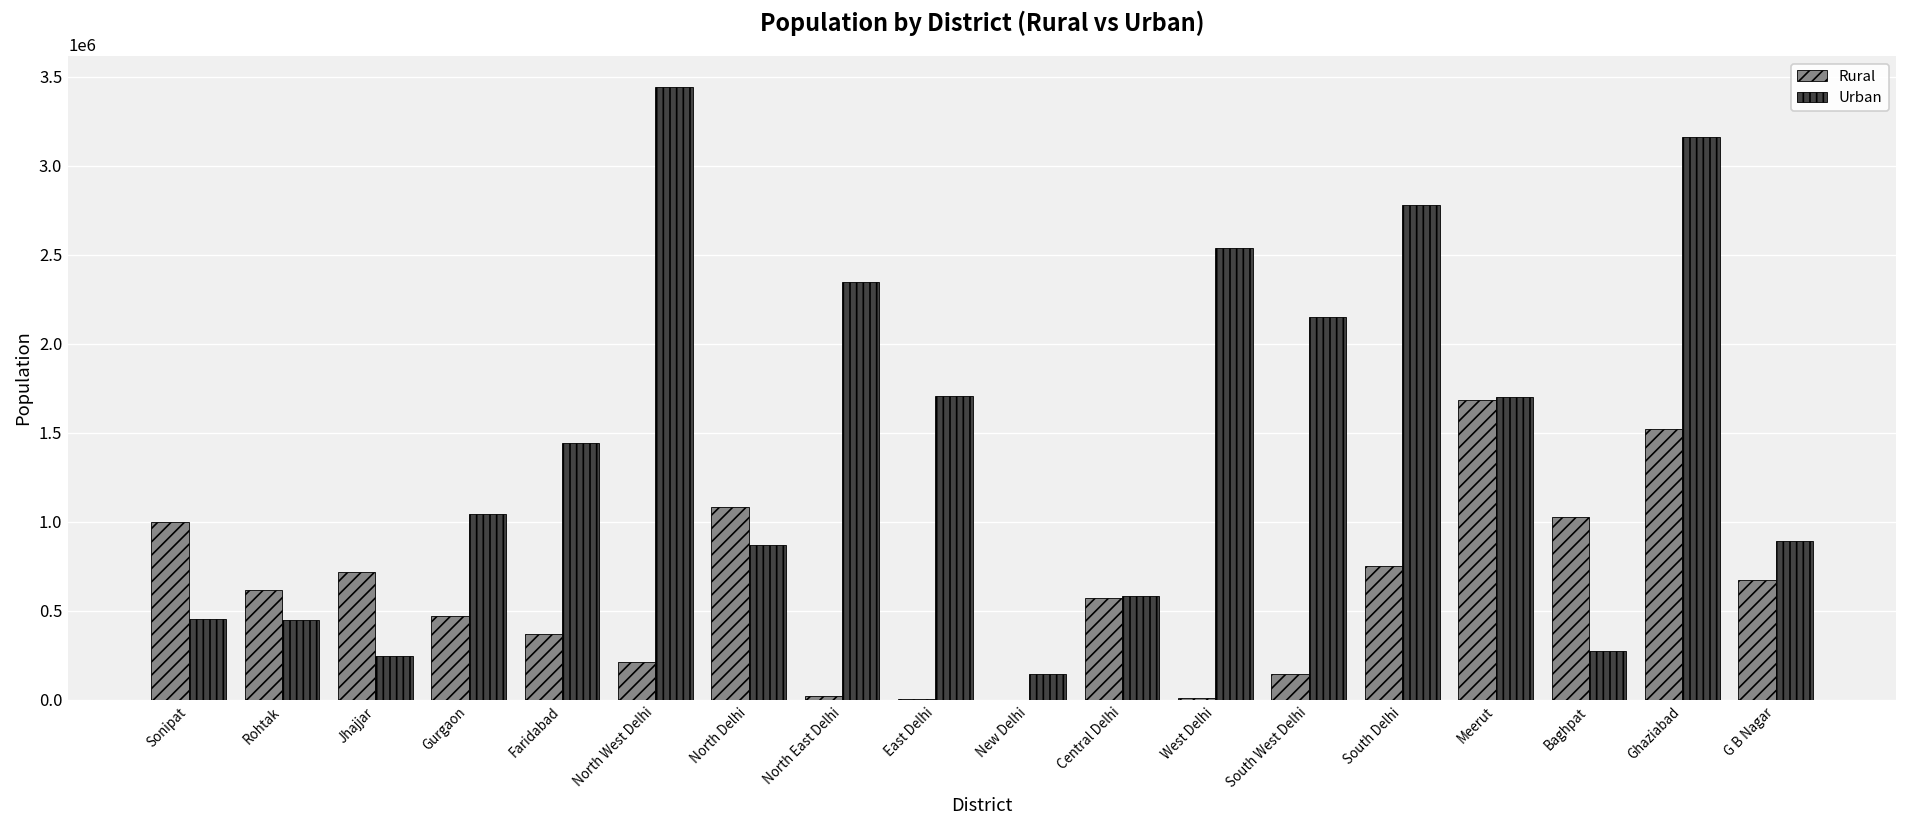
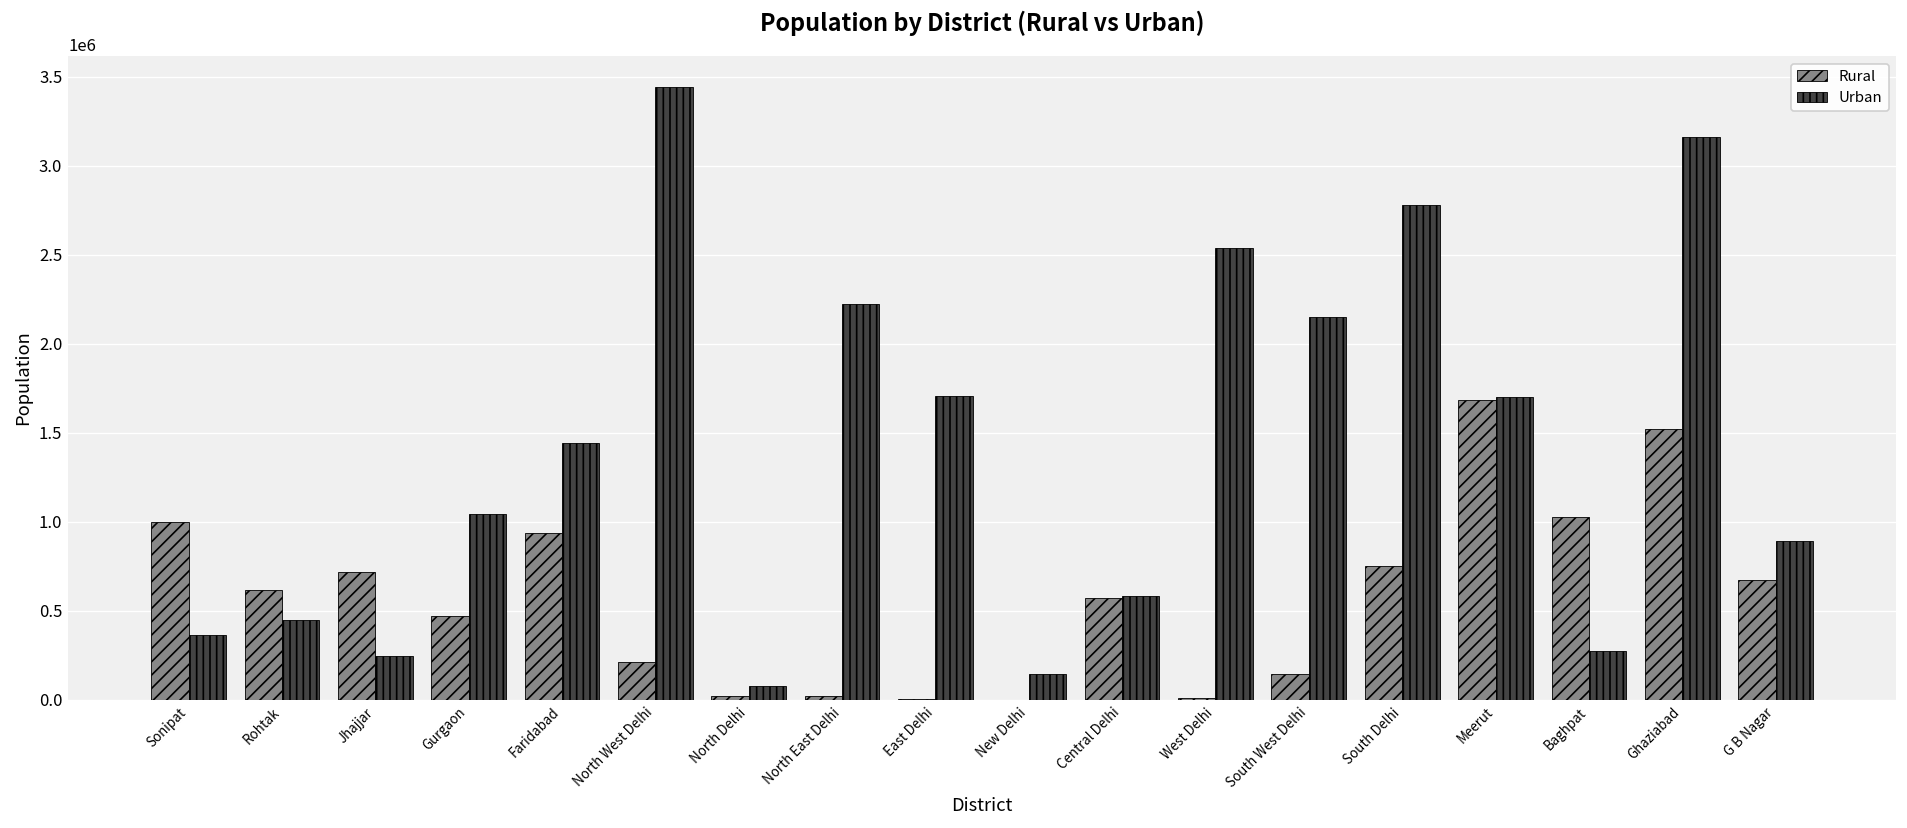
Urban, Sonipat: 450000 -> 360000
Rural, Faridabad: 370000 -> 930000
Rural, North Delhi: 1080000 -> 20000
Urban, North Delhi: 870000 -> 80000
Urban, North East Delhi: 2350000 -> 2220000
